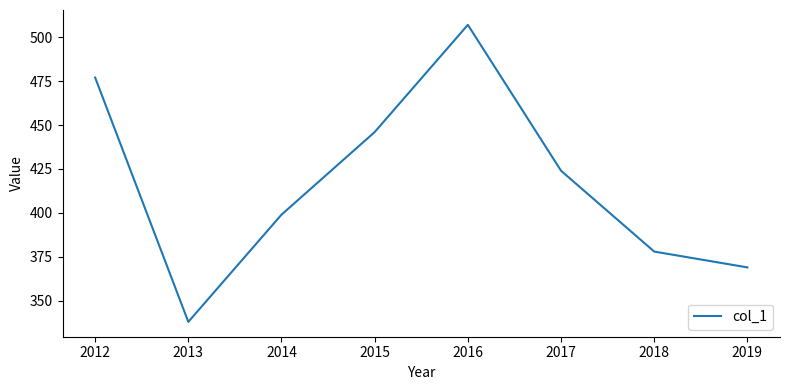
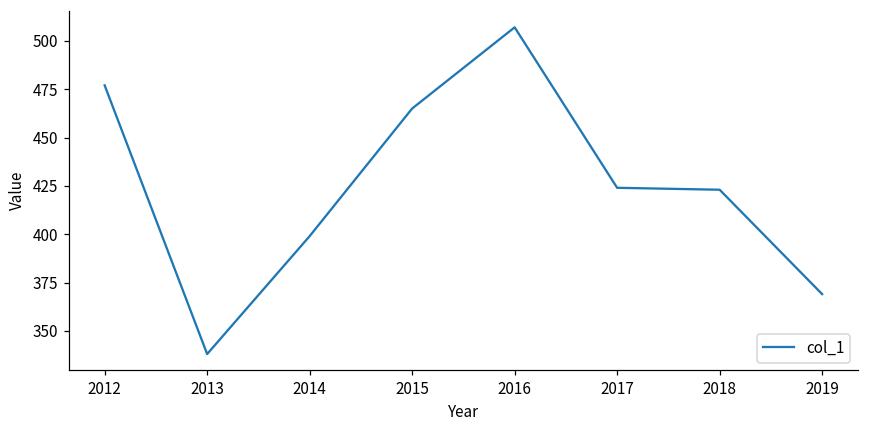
2015: 446 -> 465
2018: 378 -> 423
